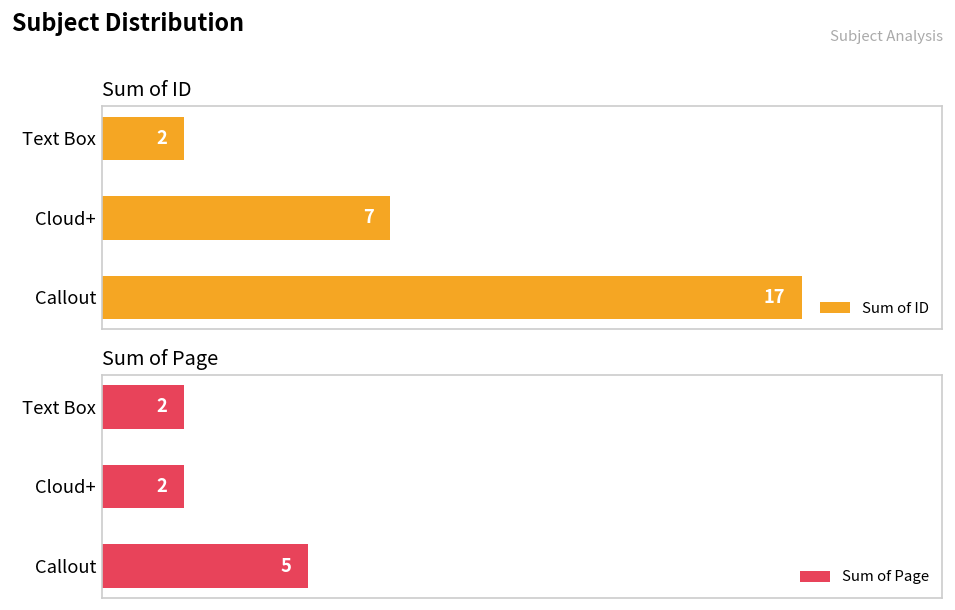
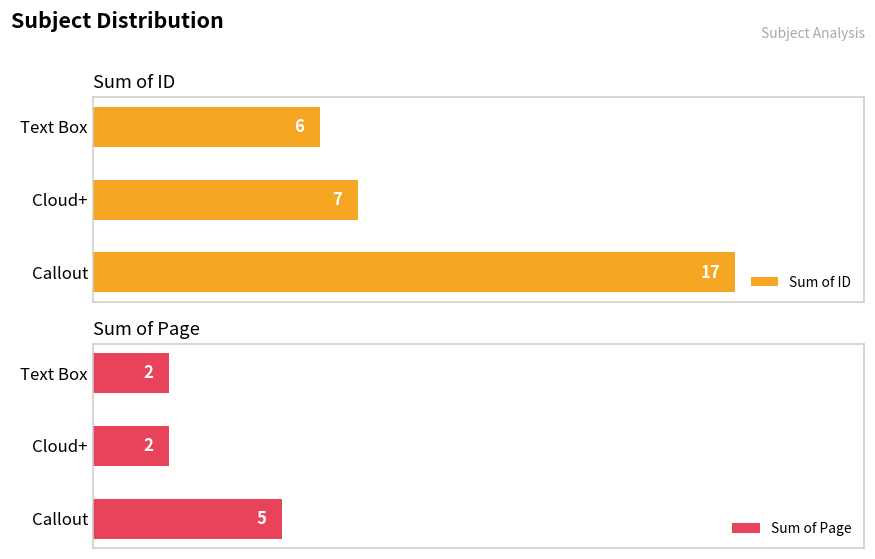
Sum of ID, Text Box: 2 -> 6
